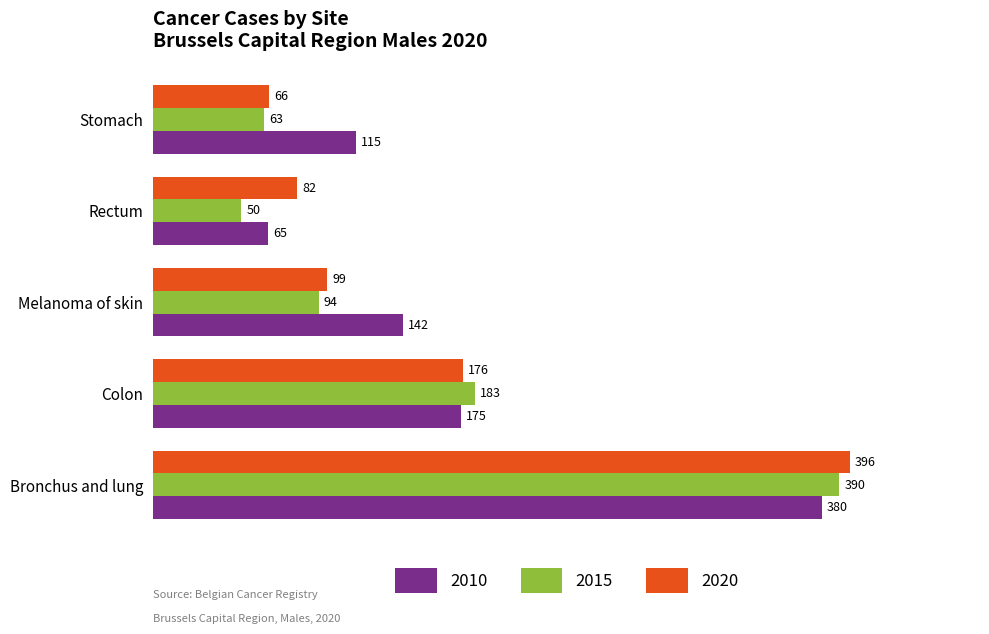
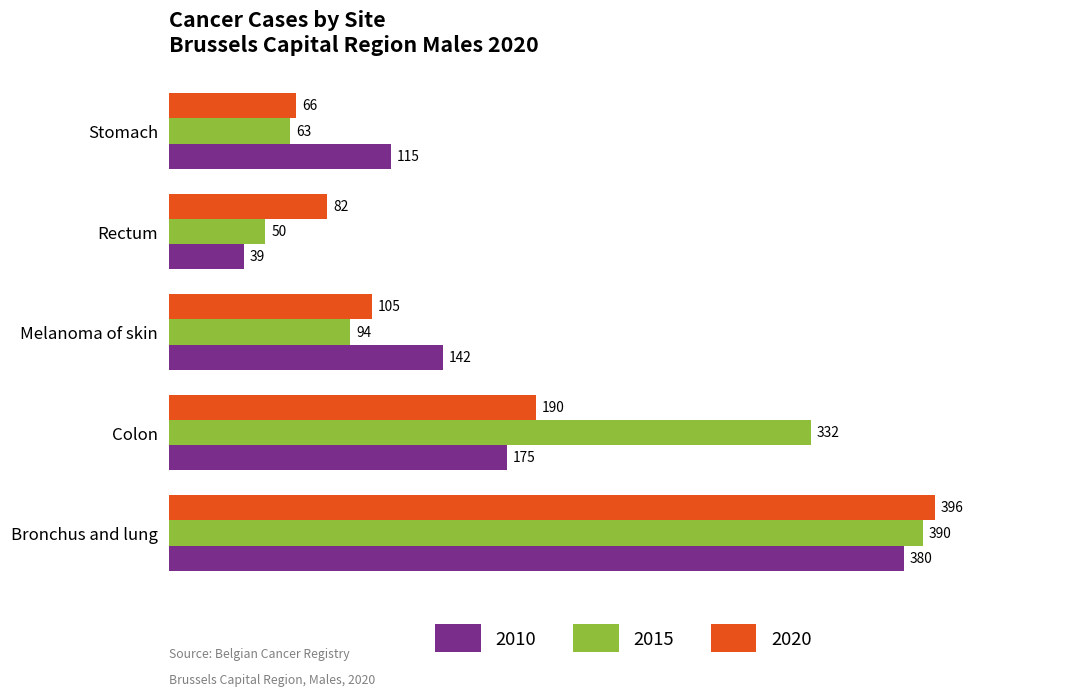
2010, Rectum: 65 -> 39
2020, Melanoma of skin: 99 -> 105
2020, Colon: 176 -> 190
2015, Colon: 183 -> 332
